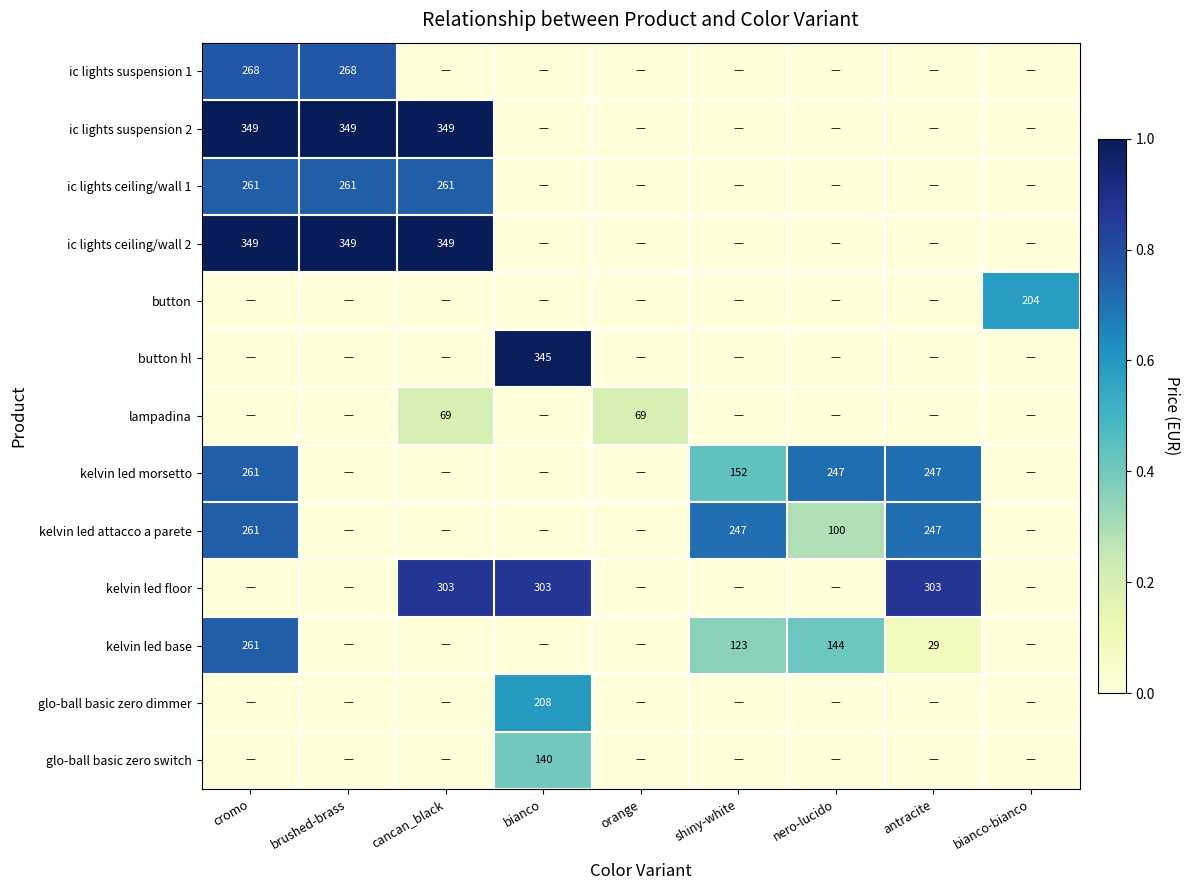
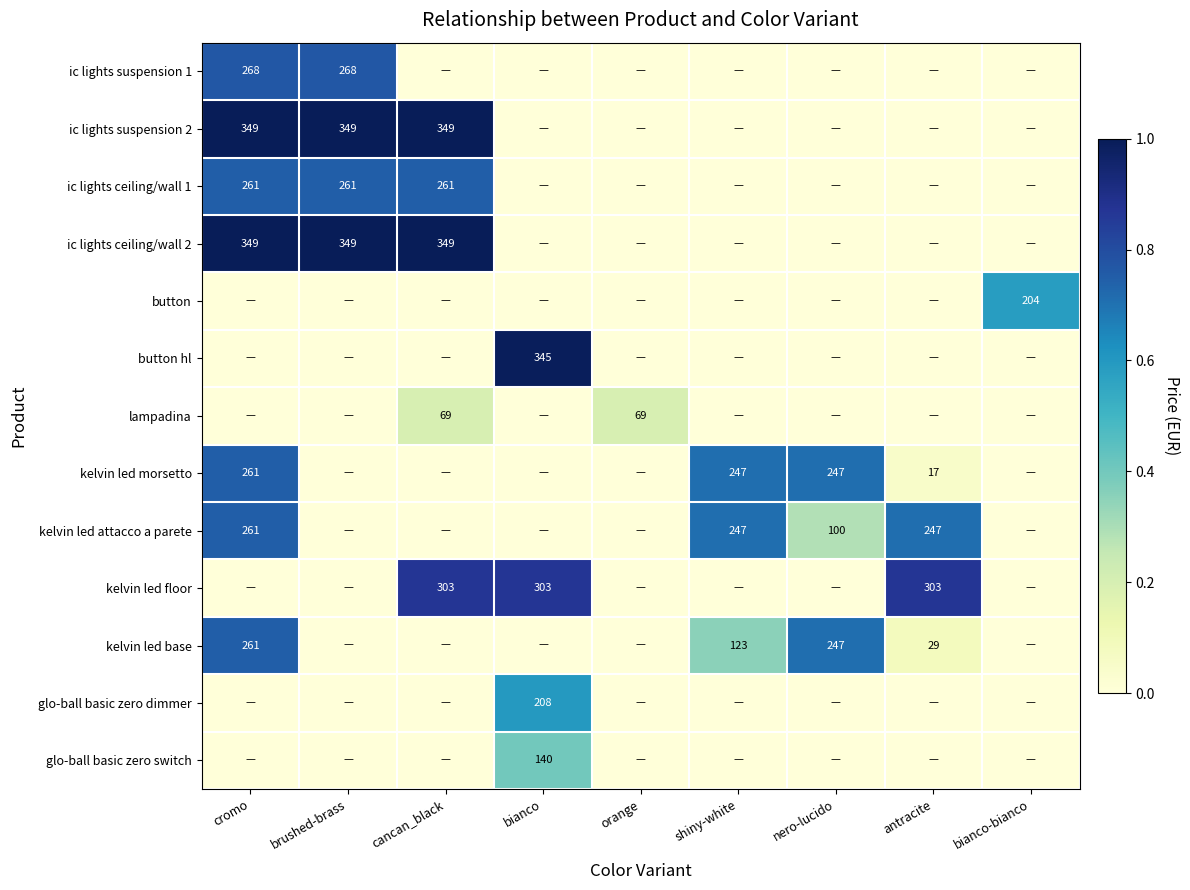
kelvin led morsetto, shiny-white: 152 -> 247
kelvin led morsetto, antracite: 247 -> 17
kelvin led base, nero-lucido: 144 -> 247
